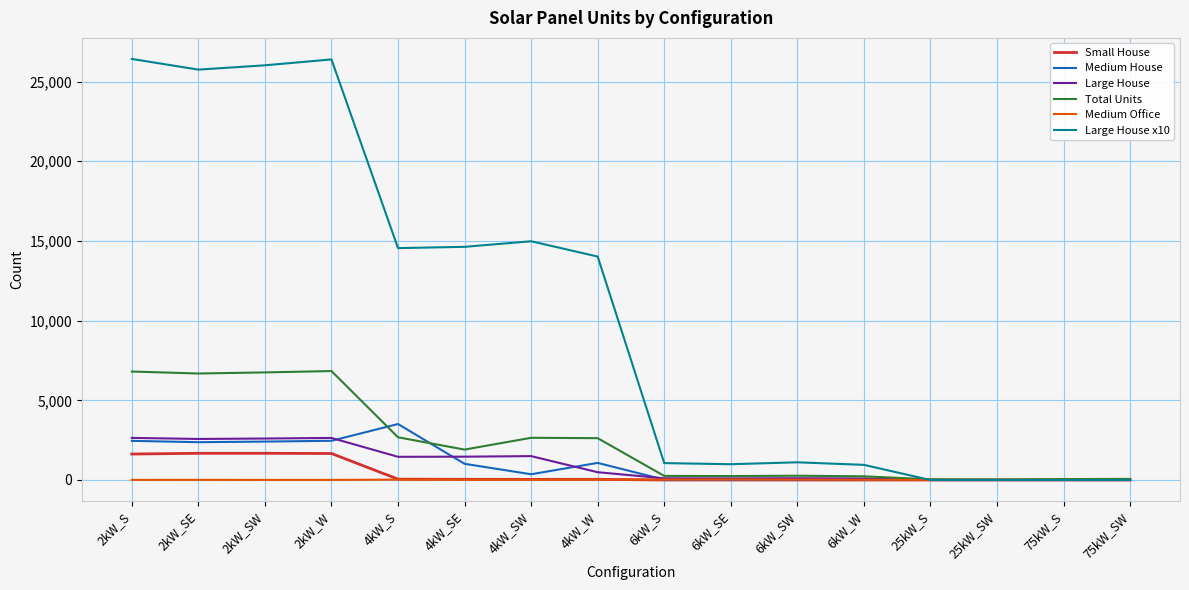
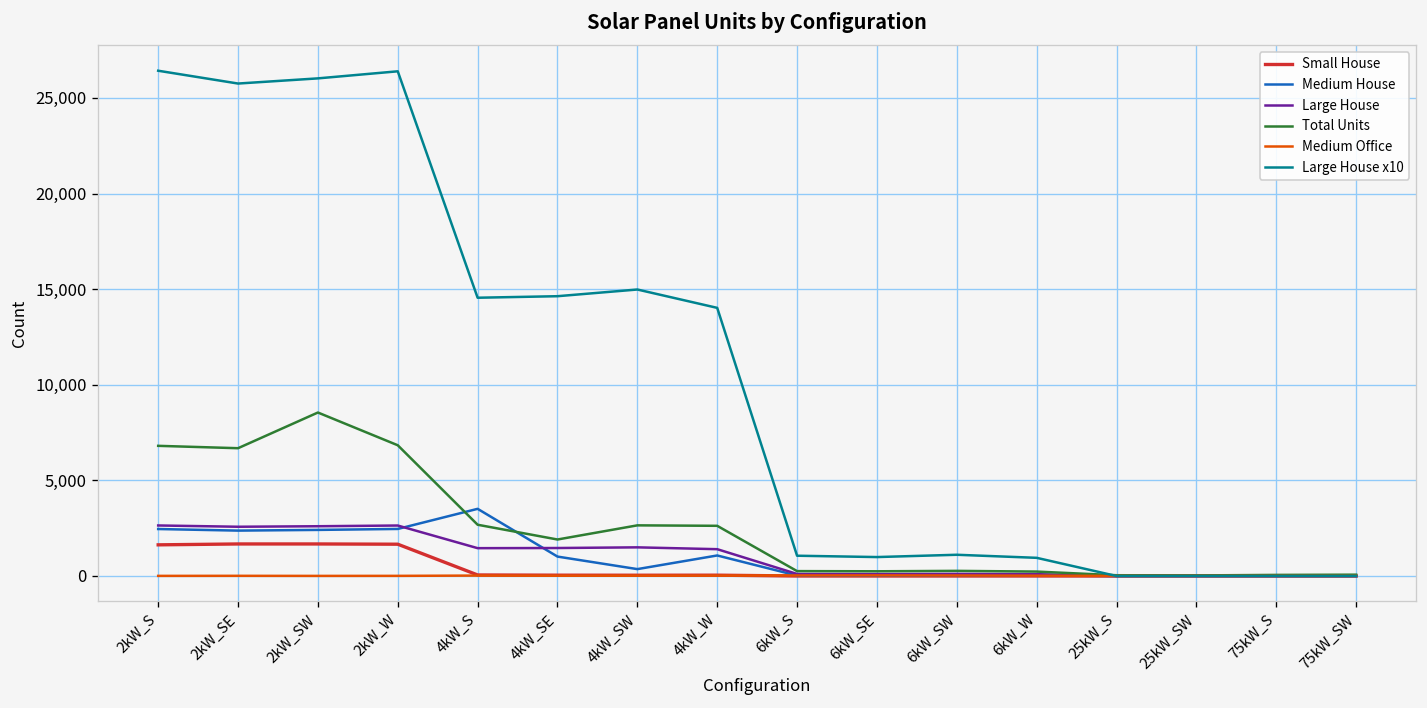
Total Units, 2kW_SW: 6,800 -> 8,500
Large House, 4kW_W: 500 -> 1,400
